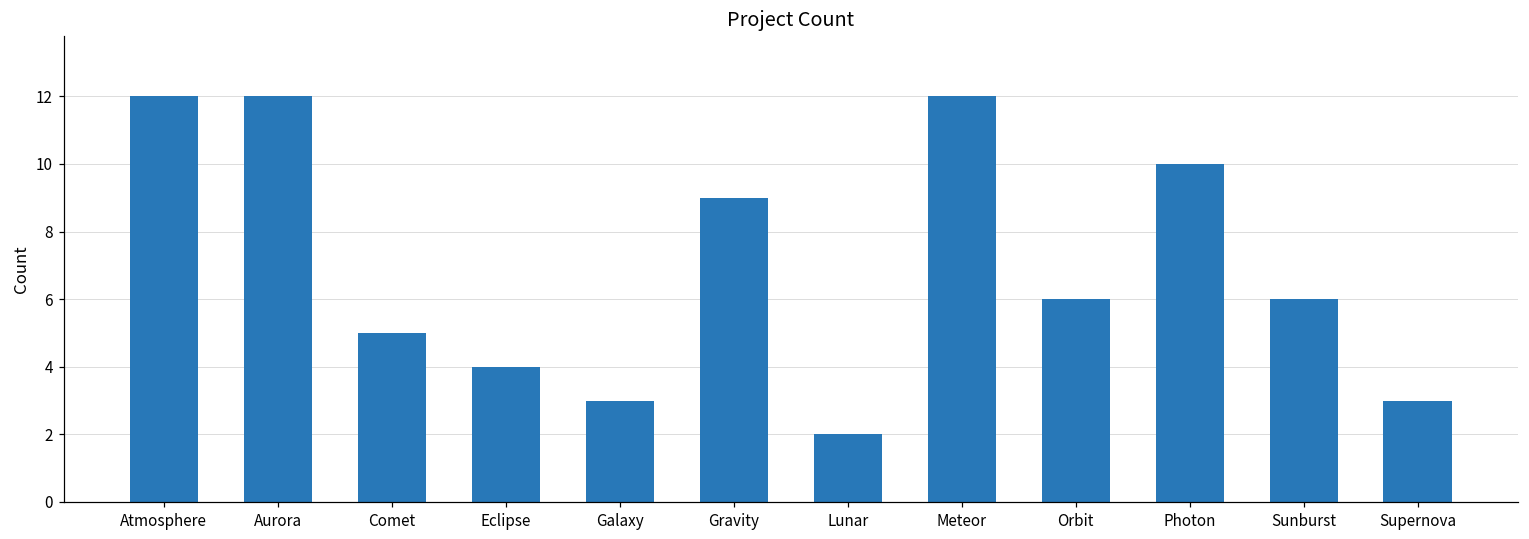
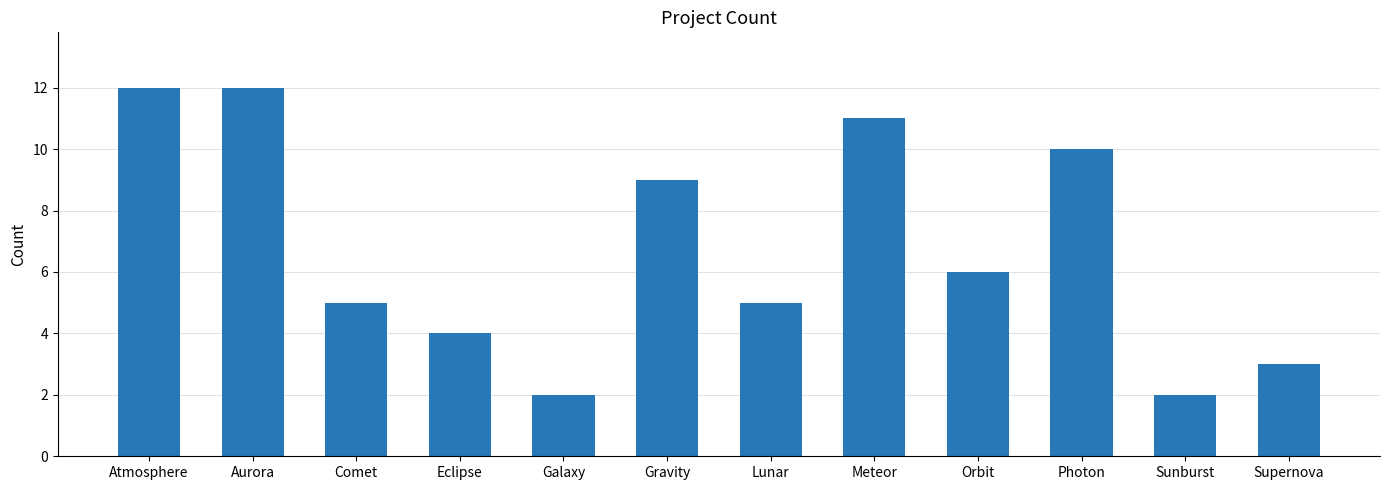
Galaxy: 3 -> 2
Lunar: 2 -> 5
Meteor: 12 -> 11
Sunburst: 6 -> 2
